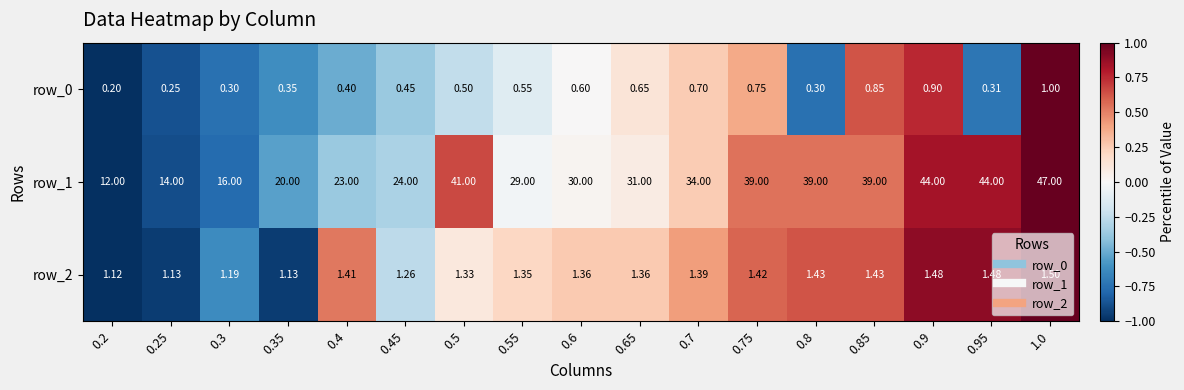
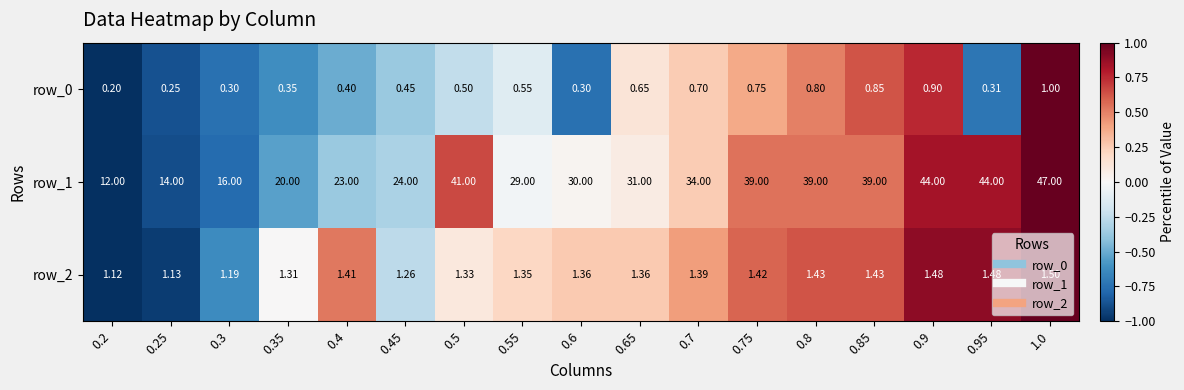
row_0, 0.6: 0.60 -> 0.30
row_0, 0.8: 0.30 -> 0.80
row_2, 0.35: 1.13 -> 1.31
